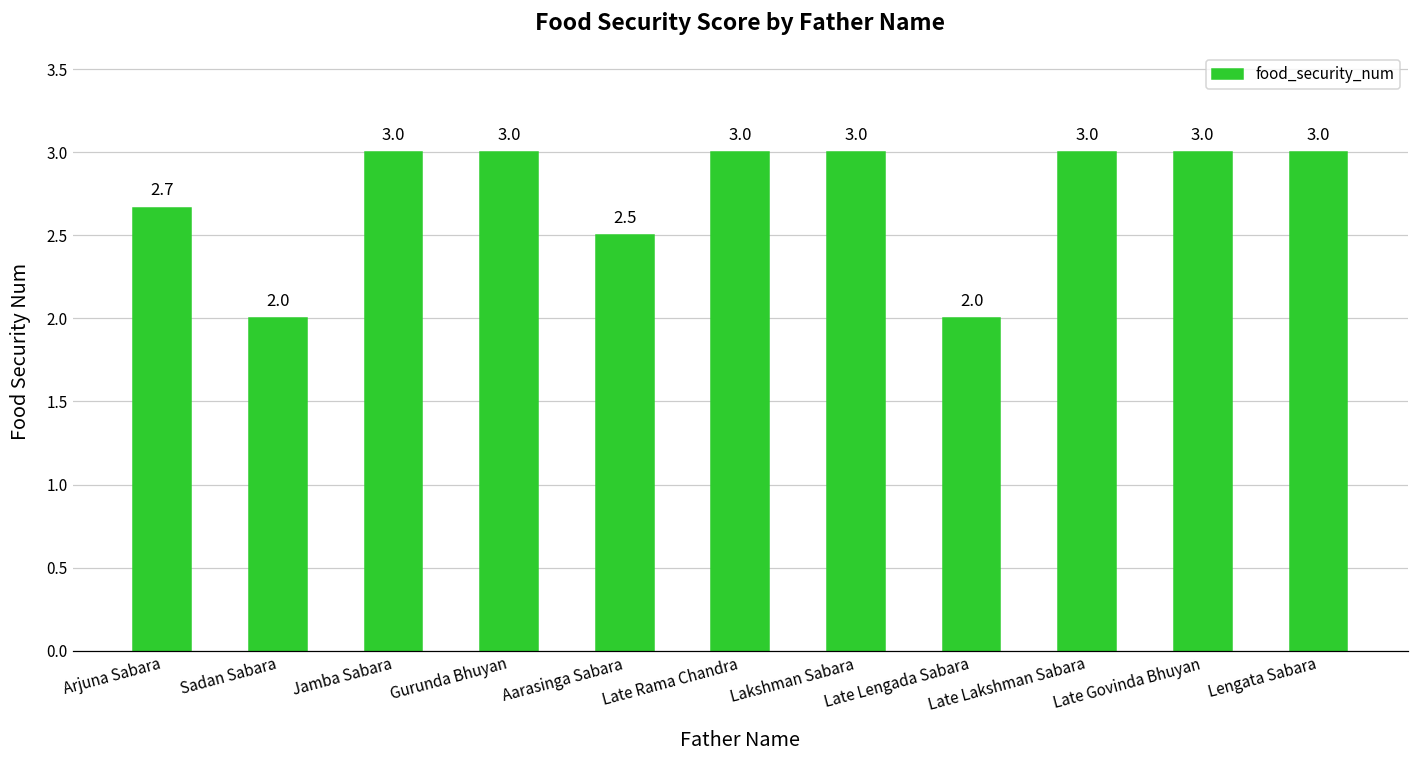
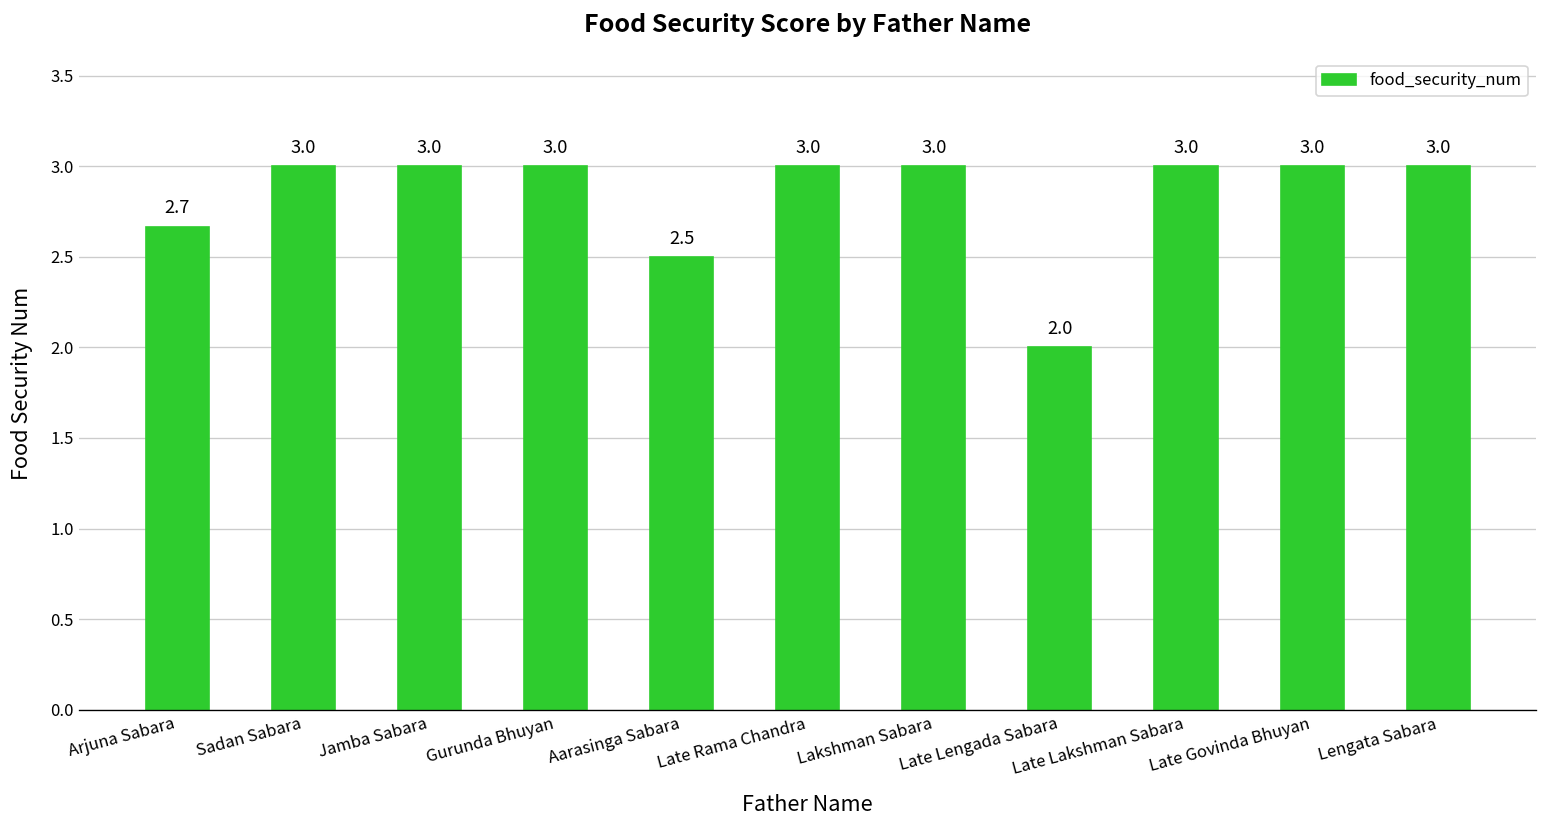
Sadan Sabara: 2.0 -> 3.0
